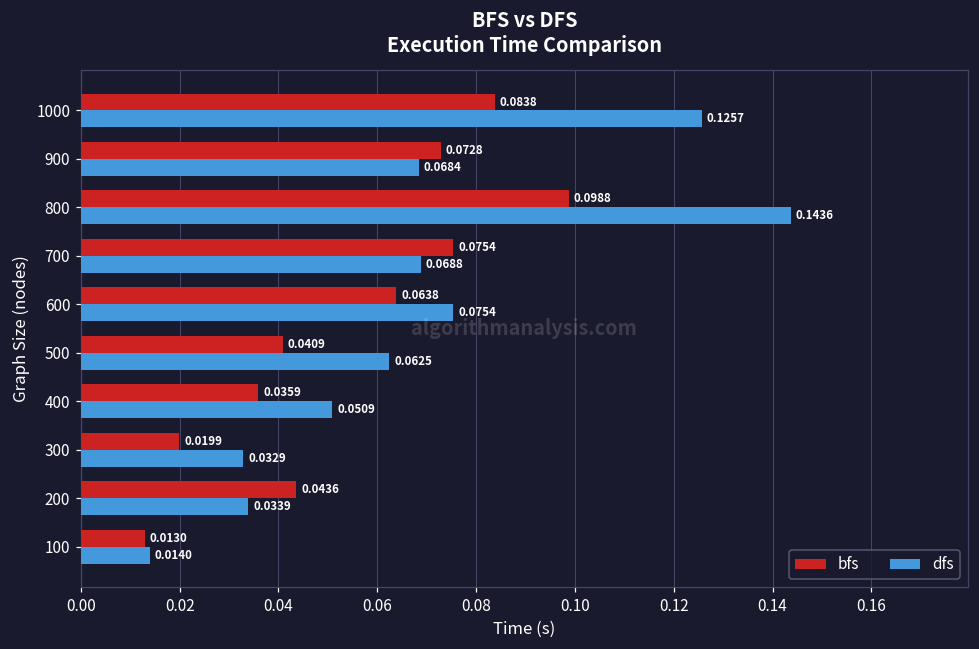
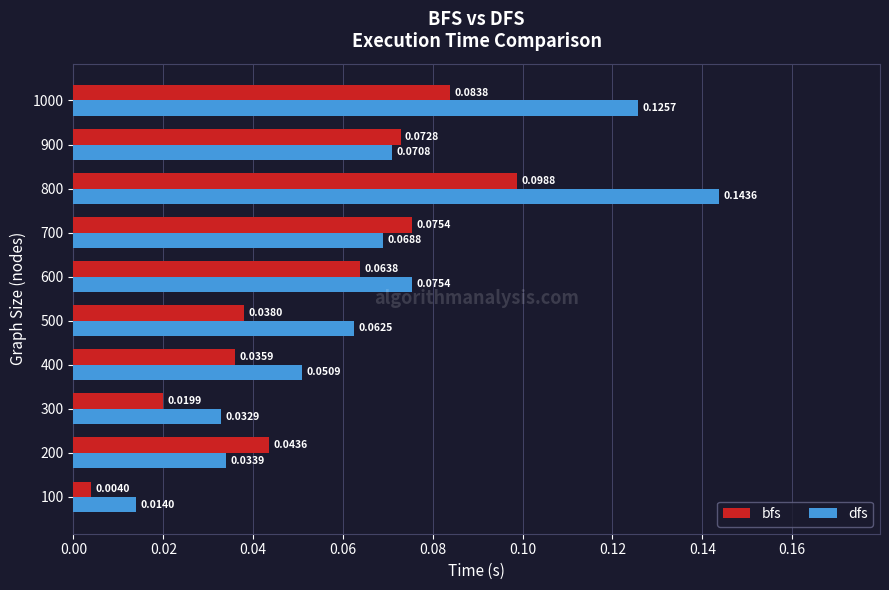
dfs, 900: 0.0684 -> 0.0708
bfs, 500: 0.0409 -> 0.0380
bfs, 100: 0.0130 -> 0.0040
